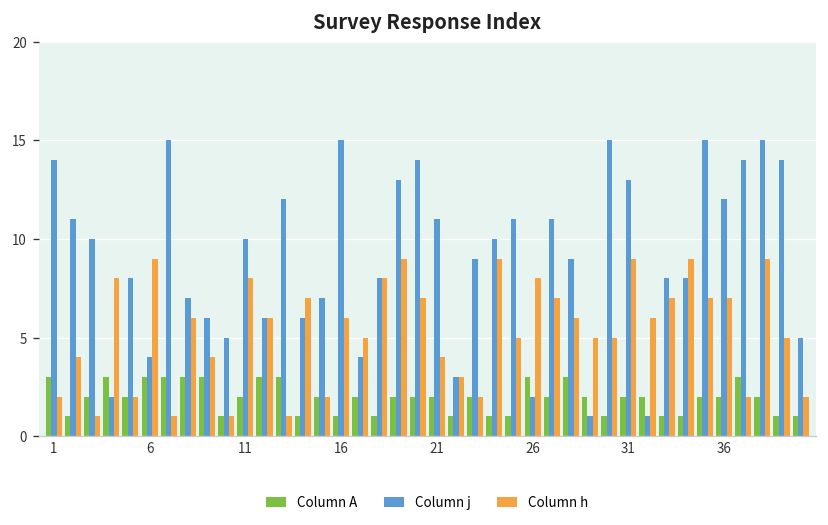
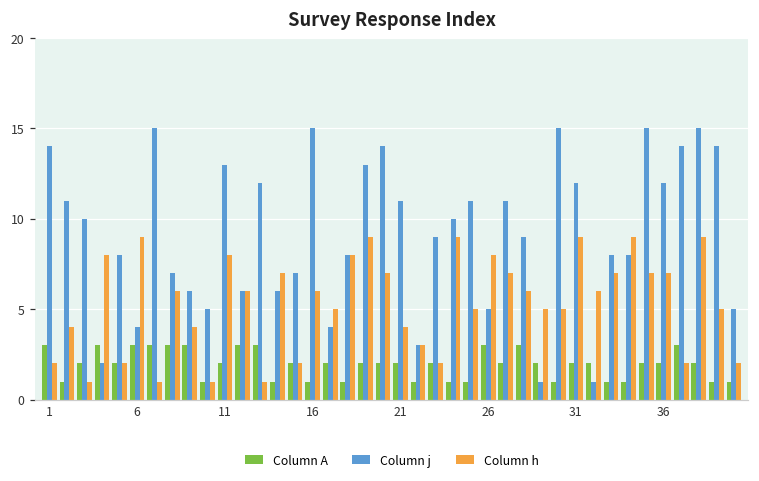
Column j, 11: 10 -> 13
Column j, 26: 2 -> 5
Column j, 31: 13 -> 12
